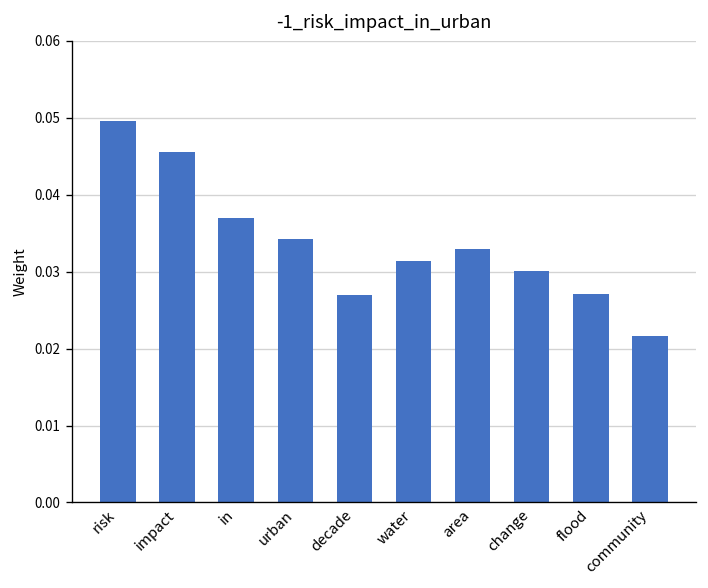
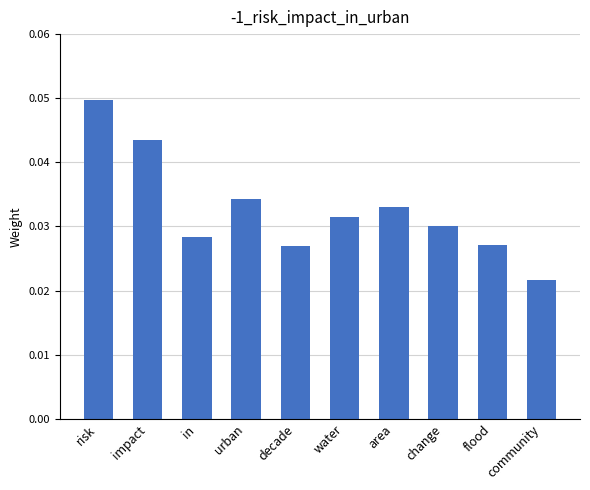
impact: 0.046 -> 0.043
in: 0.037 -> 0.028
